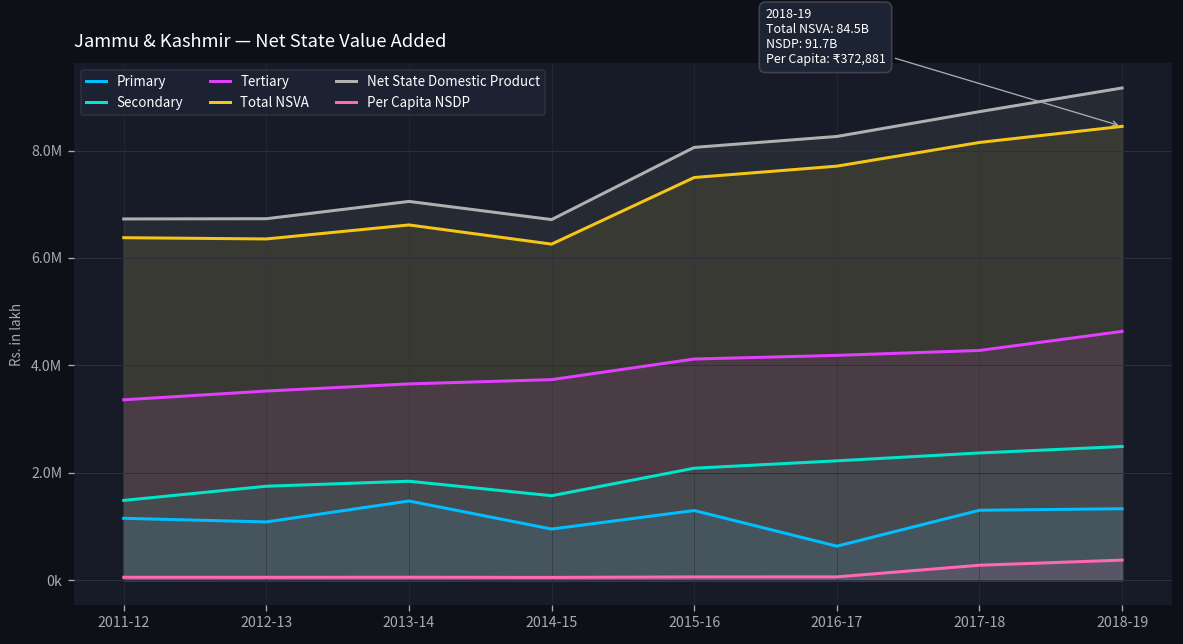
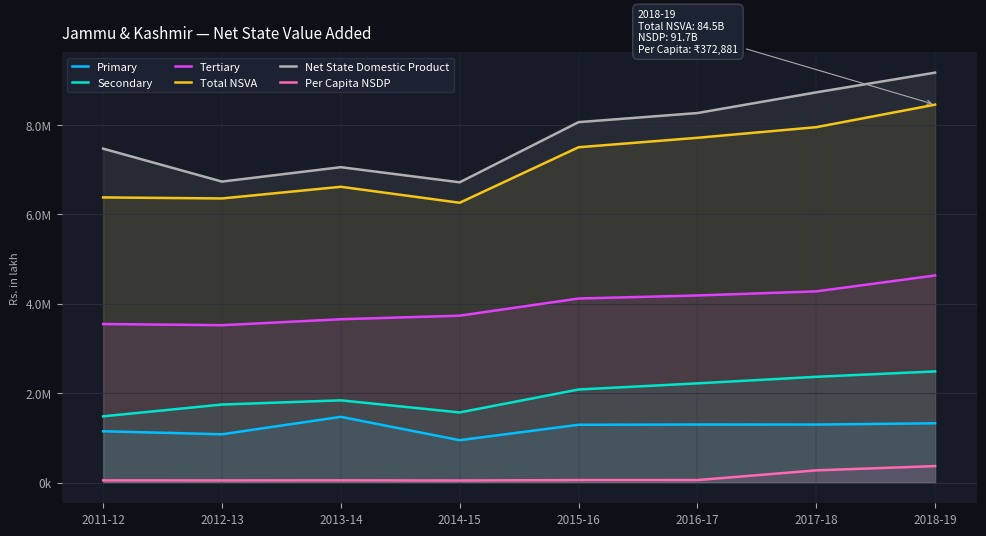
Tertiary, 2011-12: 3400000 -> 3500000
Net State Domestic Product, 2011-12: 6700000 -> 7500000
Primary, 2016-17: 600000 -> 1300000
Total NSVA, 2017-18: 8200000 -> 7900000
